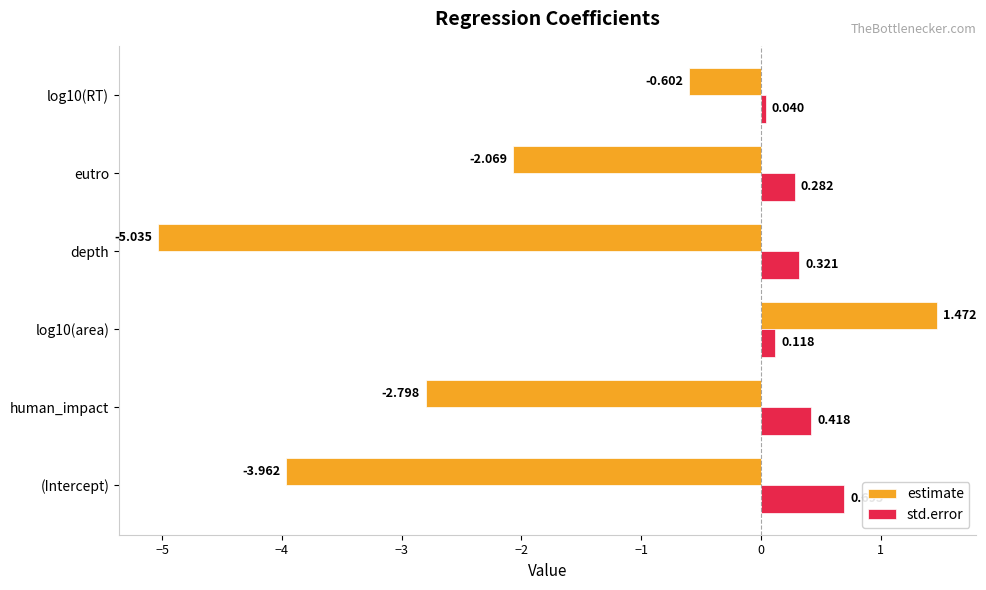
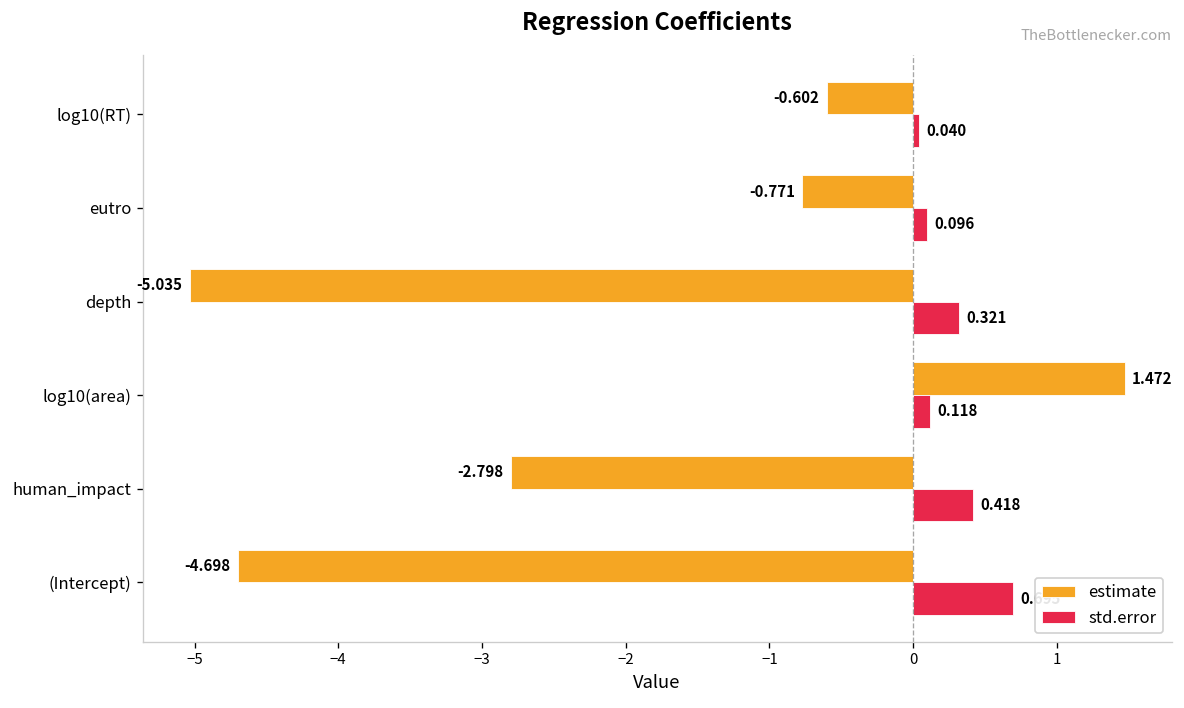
estimate, eutro: -2.069 -> -0.771
std.error, eutro: 0.282 -> 0.096
estimate, (Intercept): -3.962 -> -4.698
